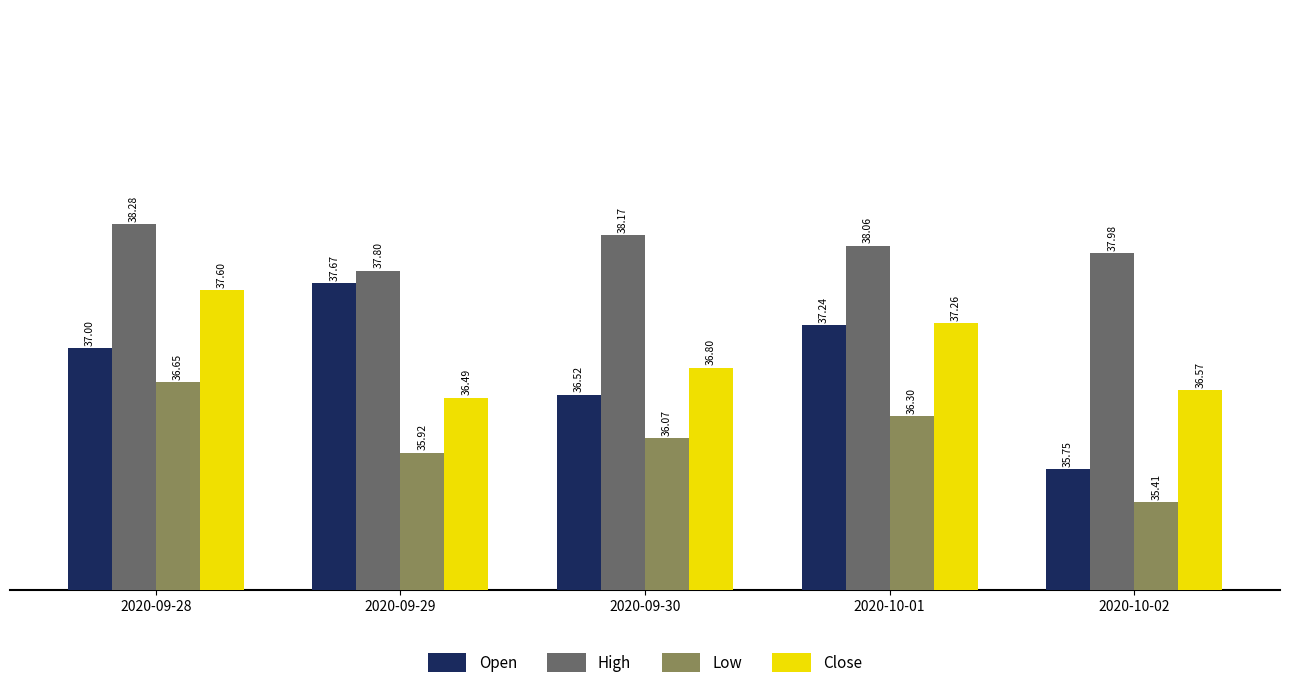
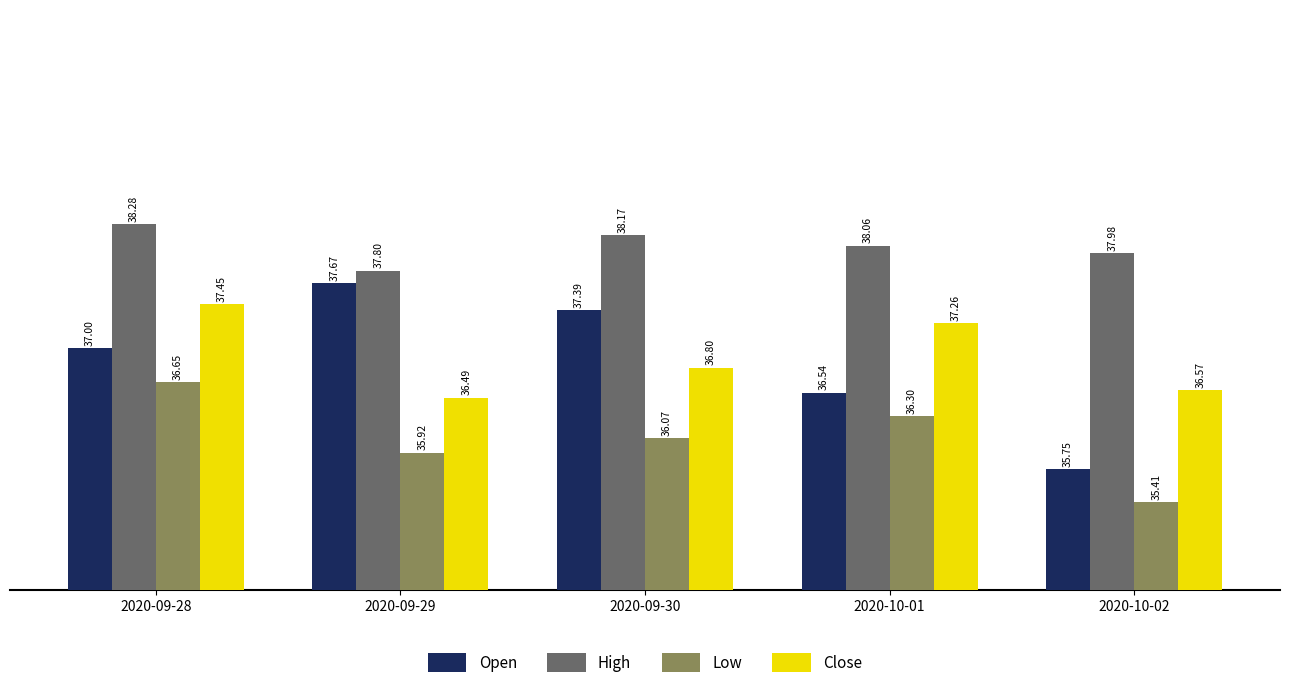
Close, 2020-09-28: 37.60 -> 37.45
Open, 2020-09-30: 36.52 -> 37.39
Open, 2020-10-01: 37.24 -> 36.54
